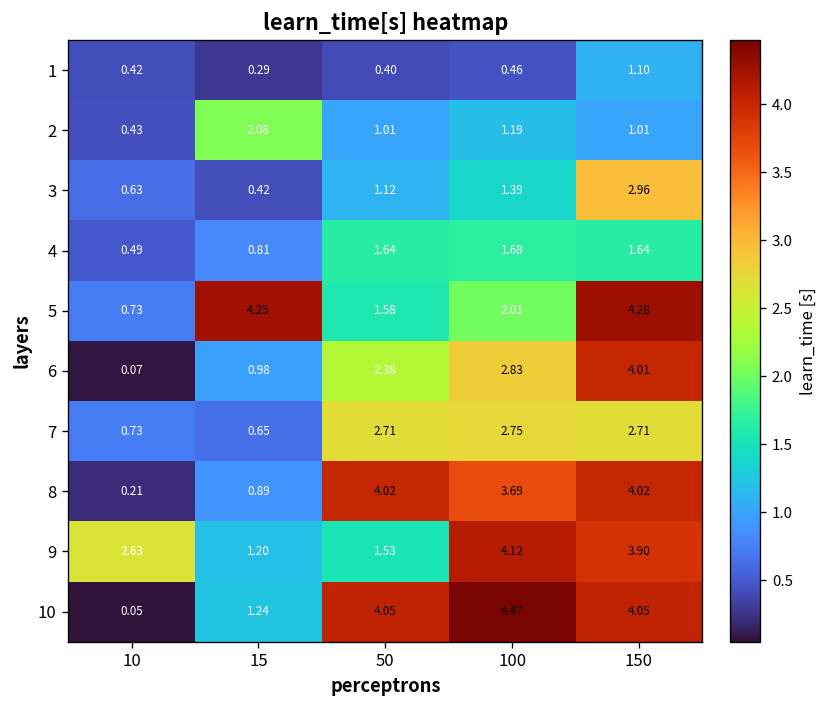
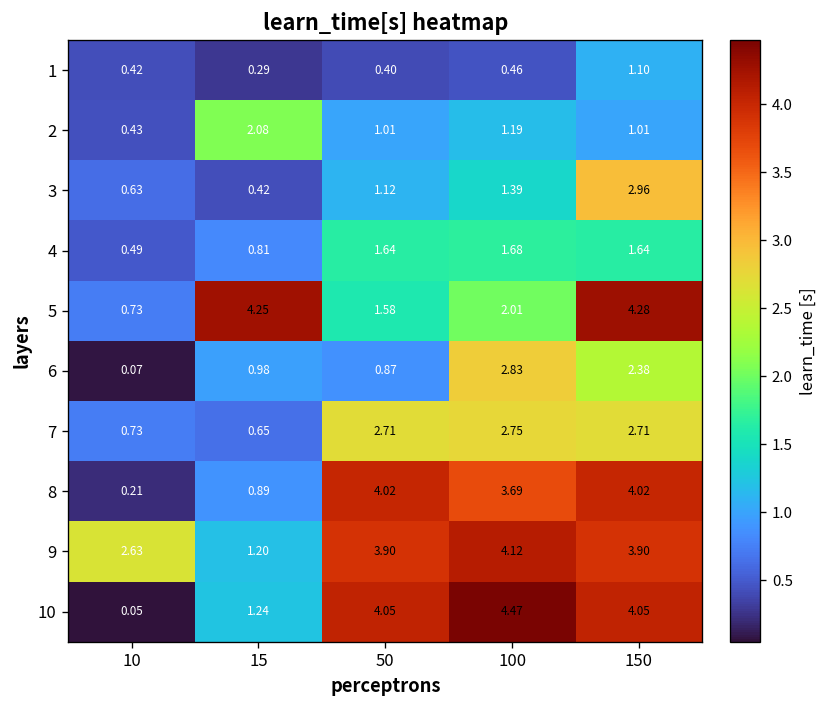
6, 50: 2.38 -> 0.87
6, 150: 4.01 -> 2.38
9, 50: 1.53 -> 3.90
